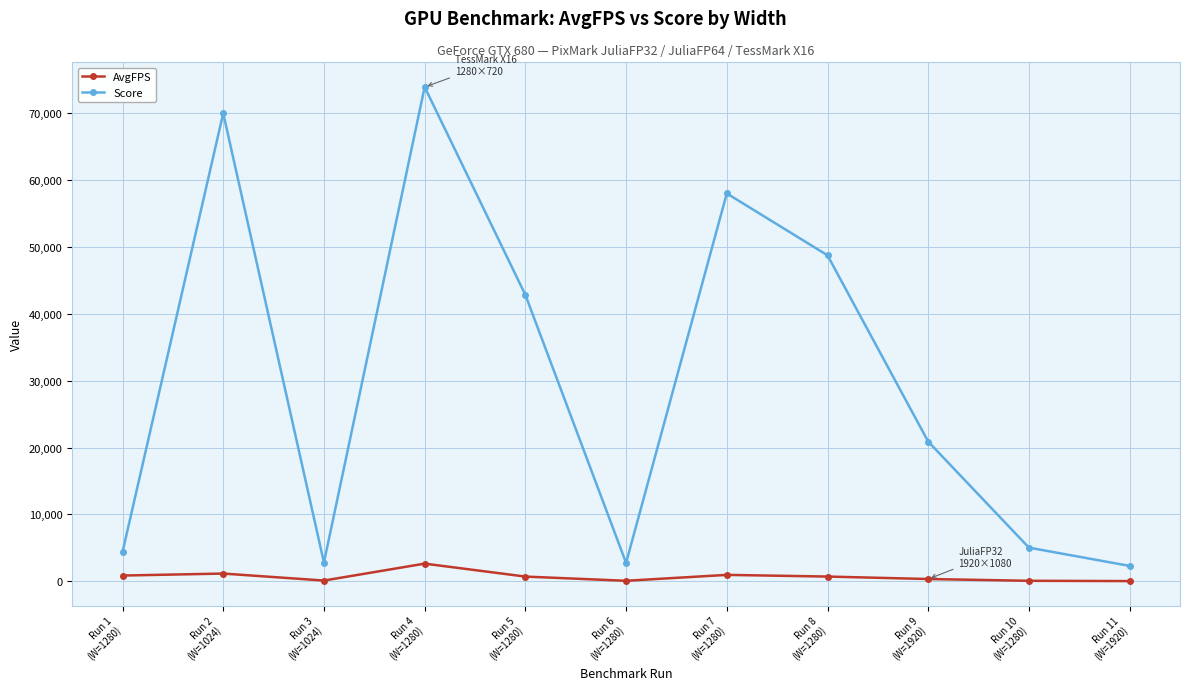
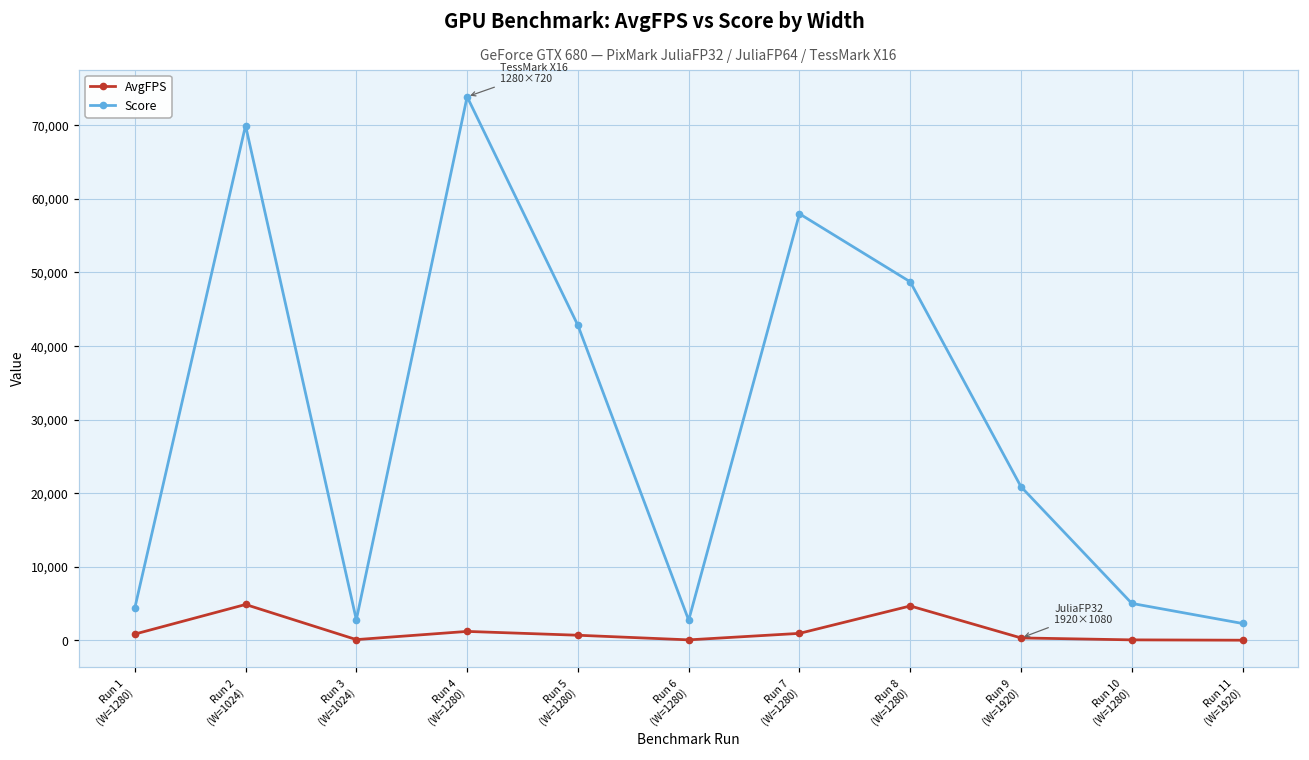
AvgFPS, Run 2 (W=1024): 1,000 -> 5,000
AvgFPS, Run 4 (W=1280): 3,000 -> 1,000
AvgFPS, Run 8 (W=1280): 1,000 -> 5,000
